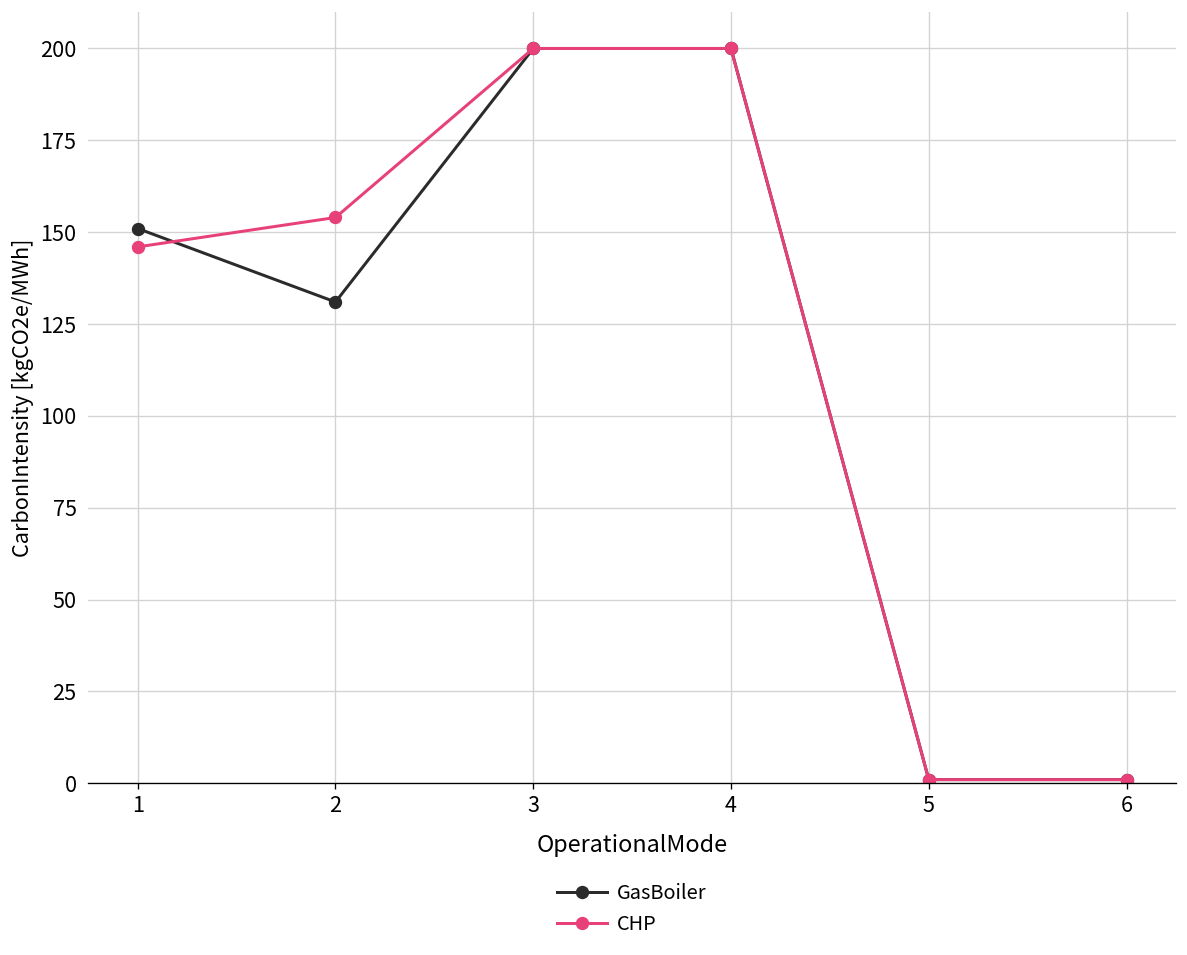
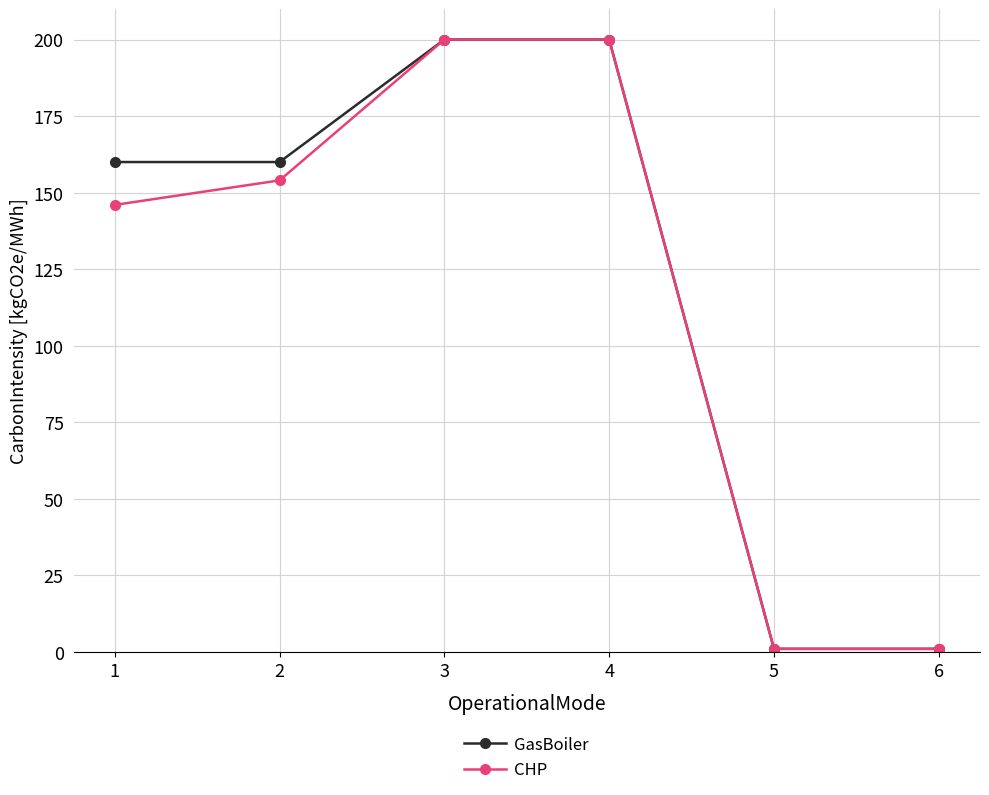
GasBoiler, 1: 151 -> 160
GasBoiler, 2: 131 -> 160
